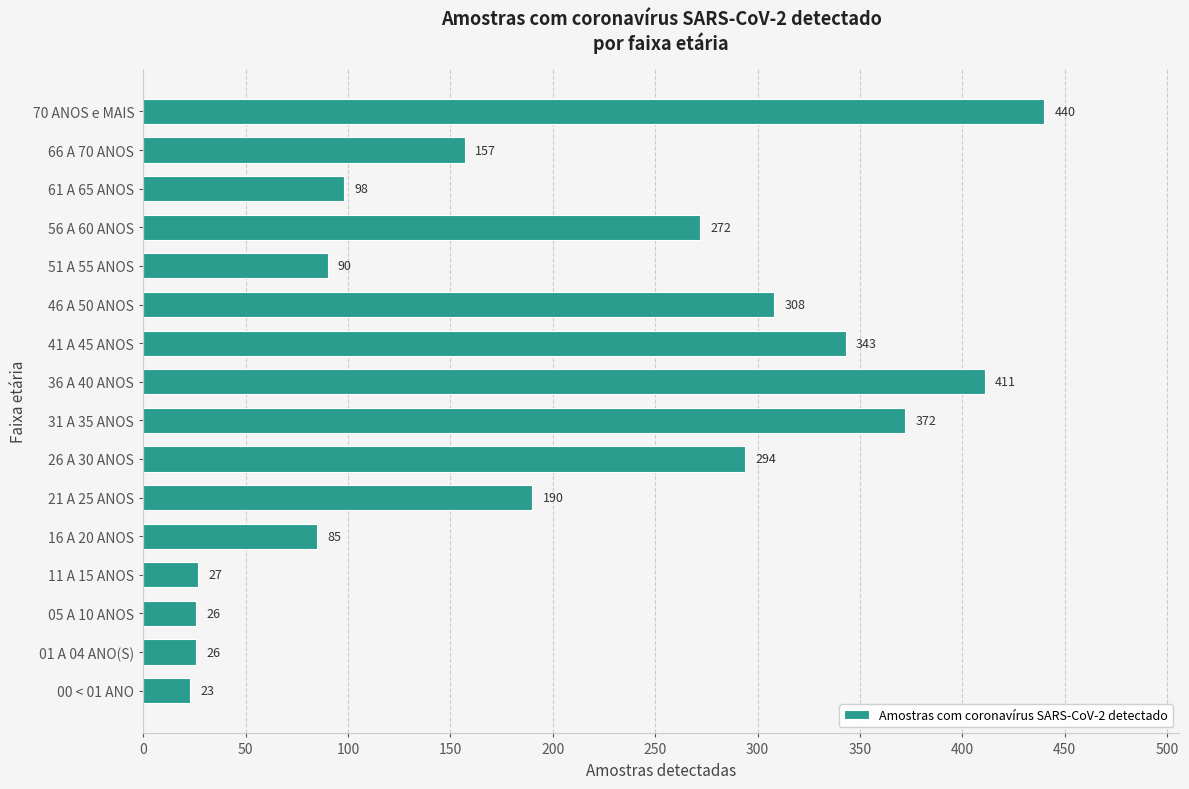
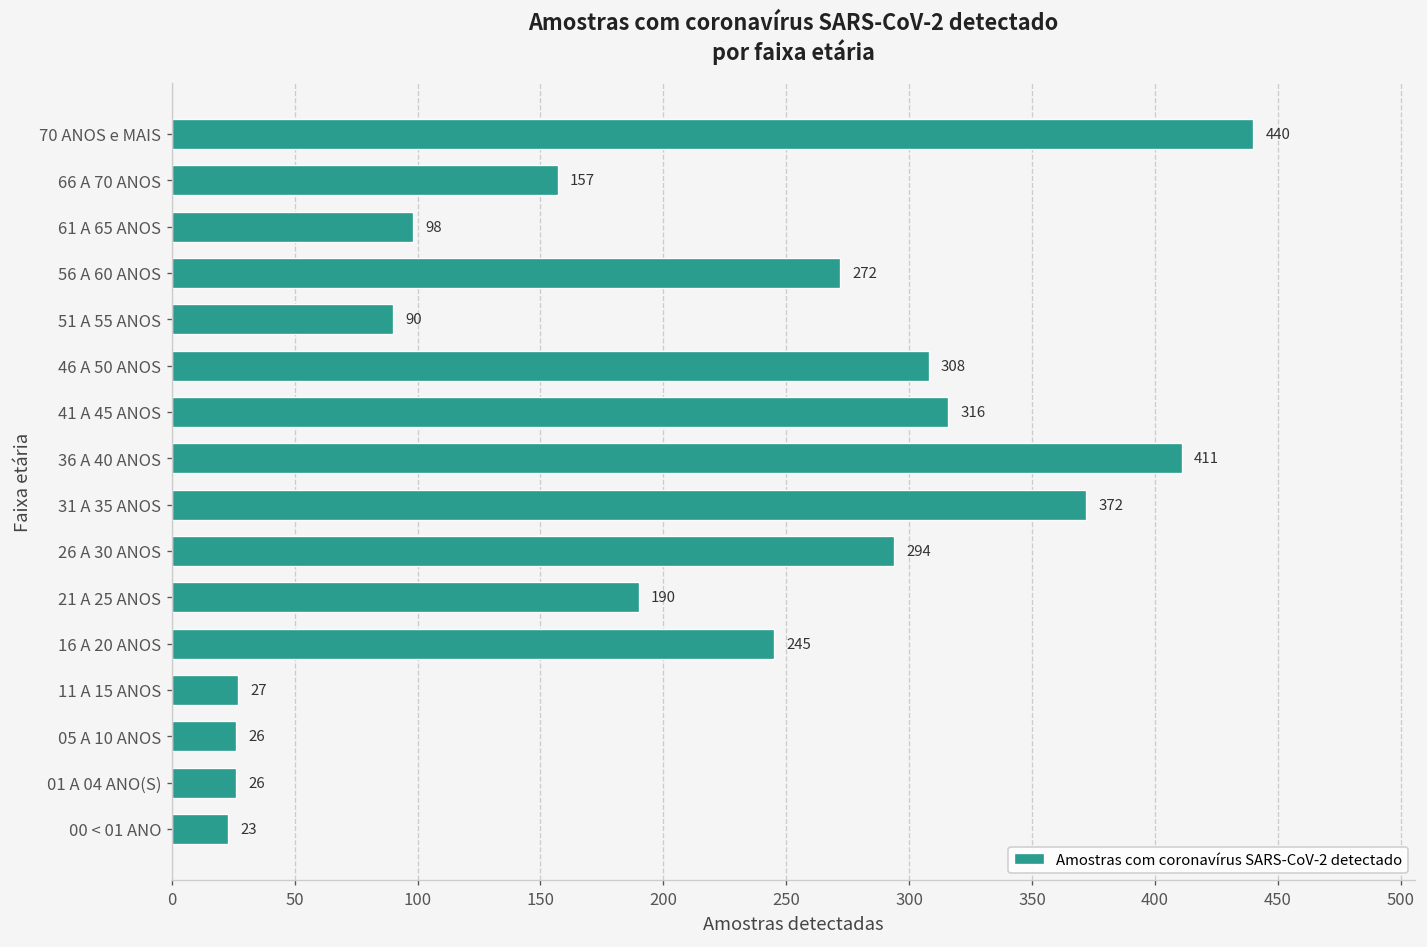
41 A 45 ANOS: 343 -> 316
16 A 20 ANOS: 85 -> 245
